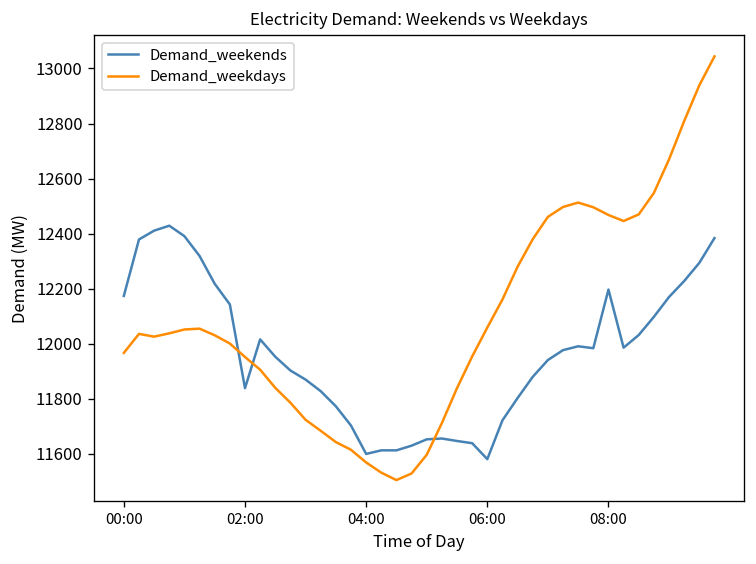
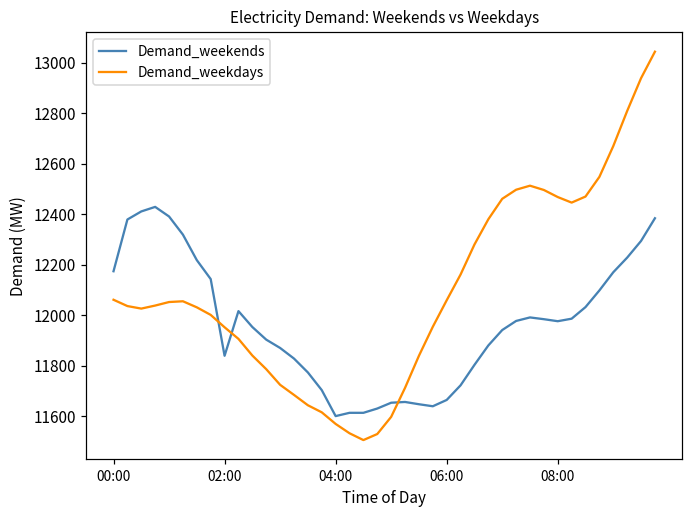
Demand_weekdays, 00:00: 11970 -> 12060
Demand_weekends, 06:00: 11580 -> 11660
Demand_weekends, 08:00: 12200 -> 11980
